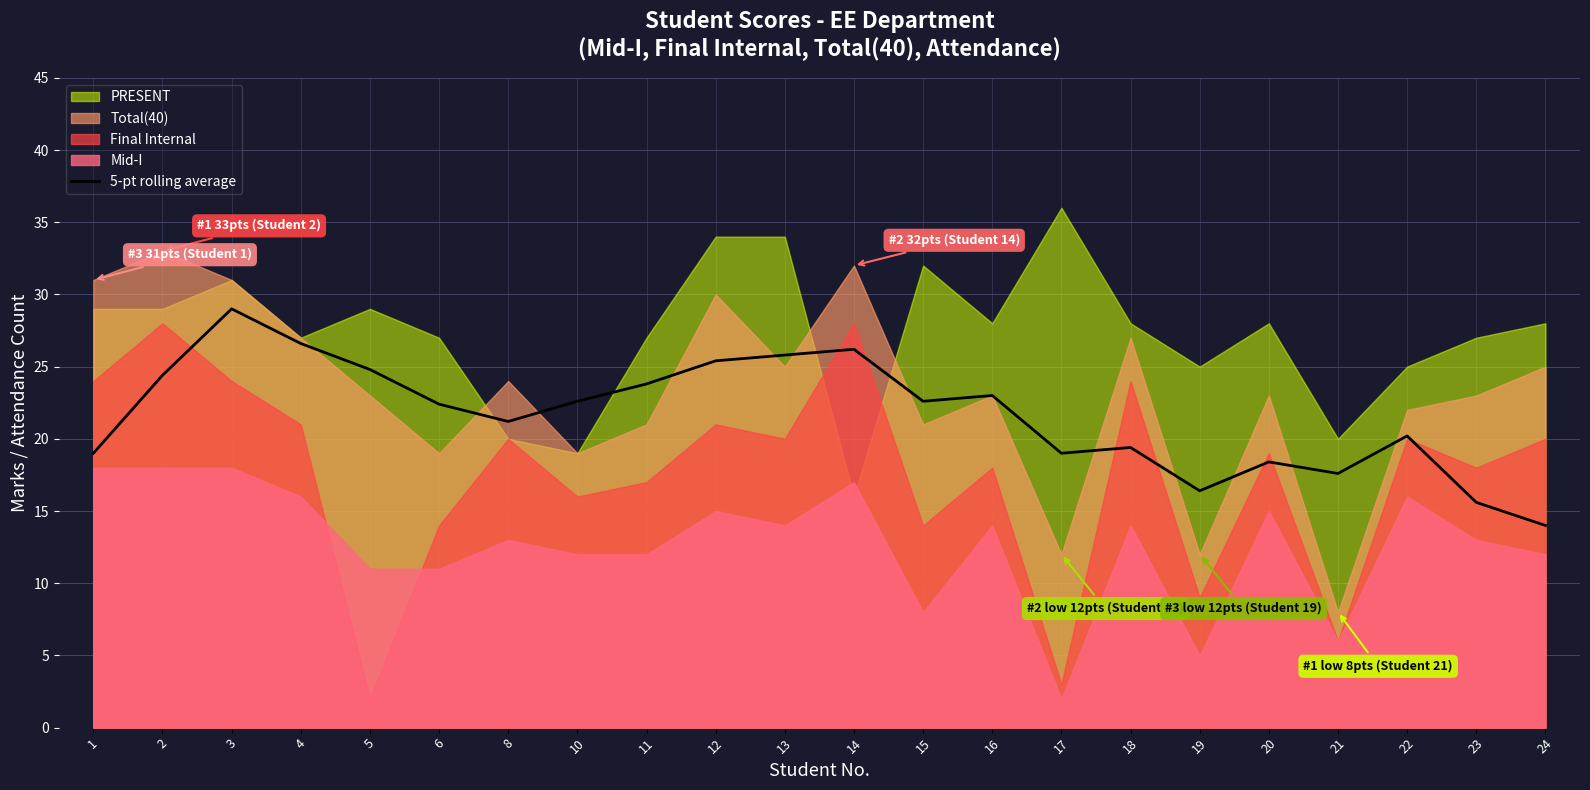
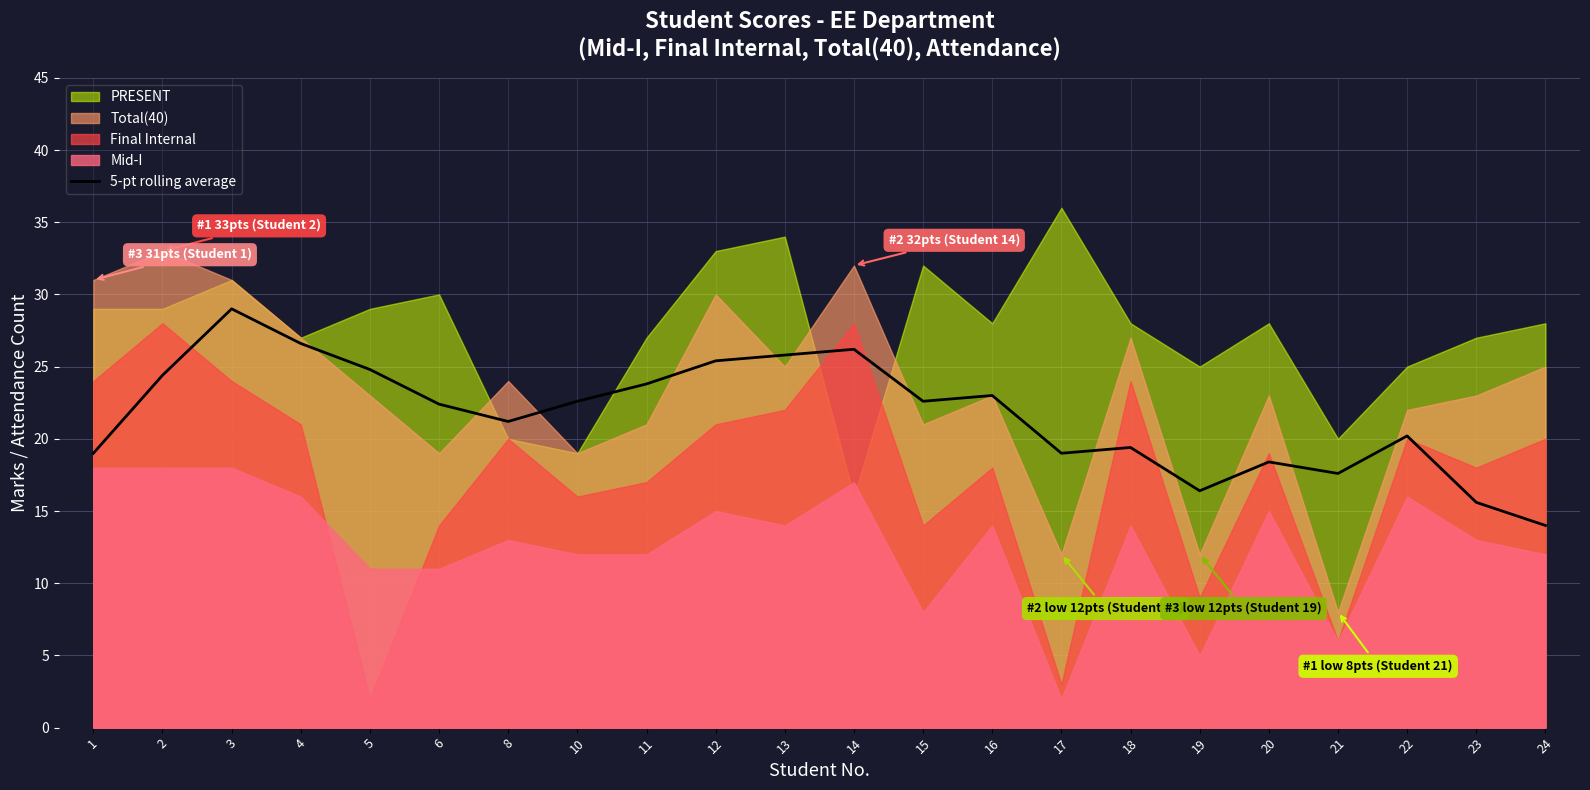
PRESENT, 6: 27 -> 30
PRESENT, 12: 34 -> 33
Final Internal, 13: 20 -> 22
